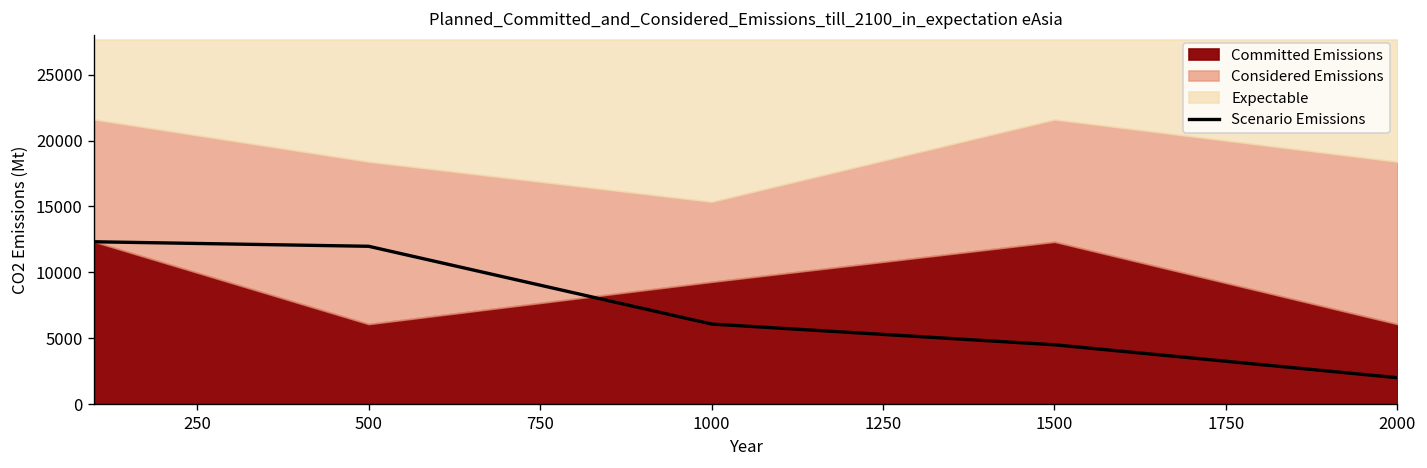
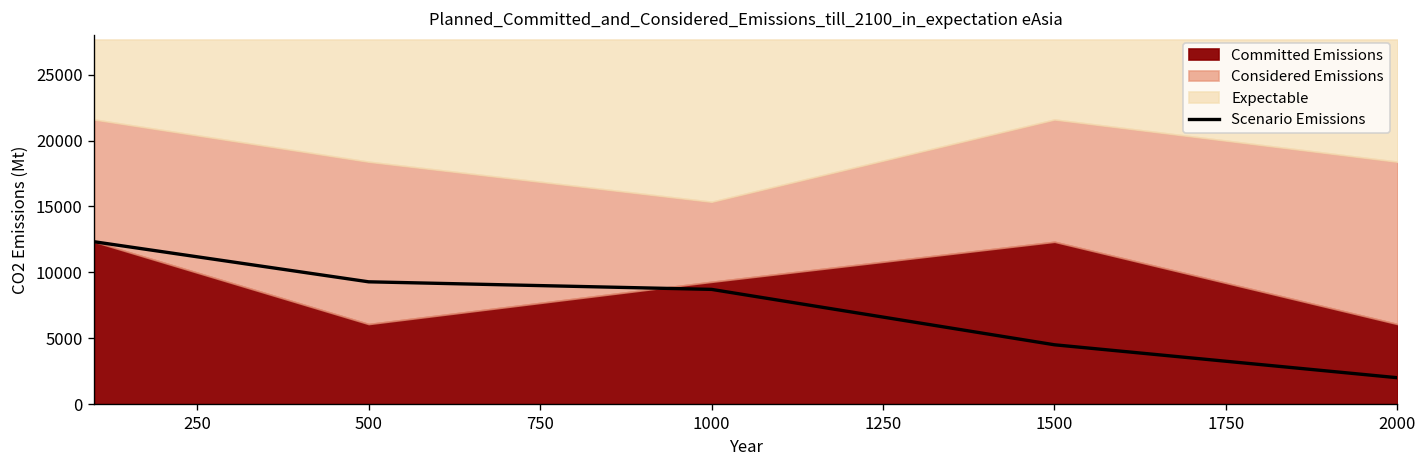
Scenario Emissions, 500: 12000 -> 9300
Scenario Emissions, 1000: 6100 -> 8700
